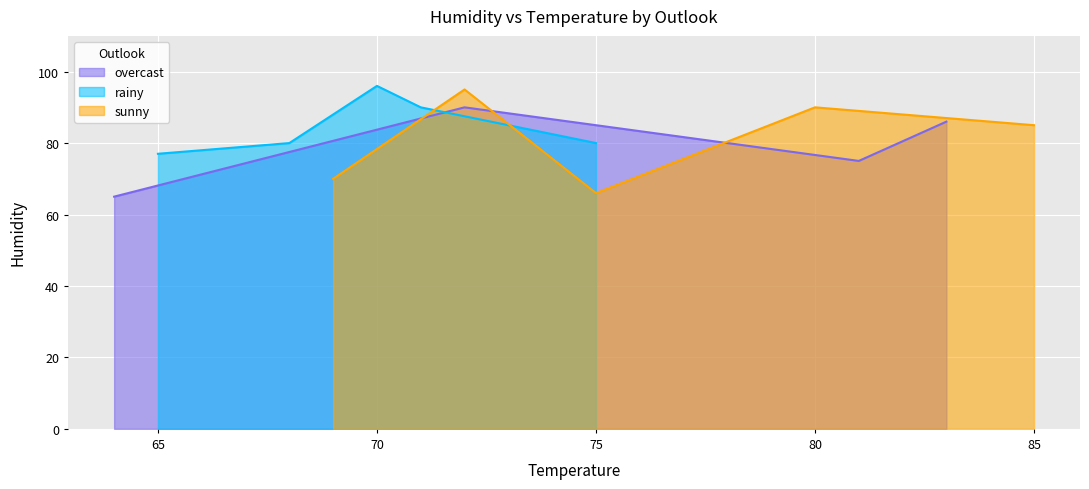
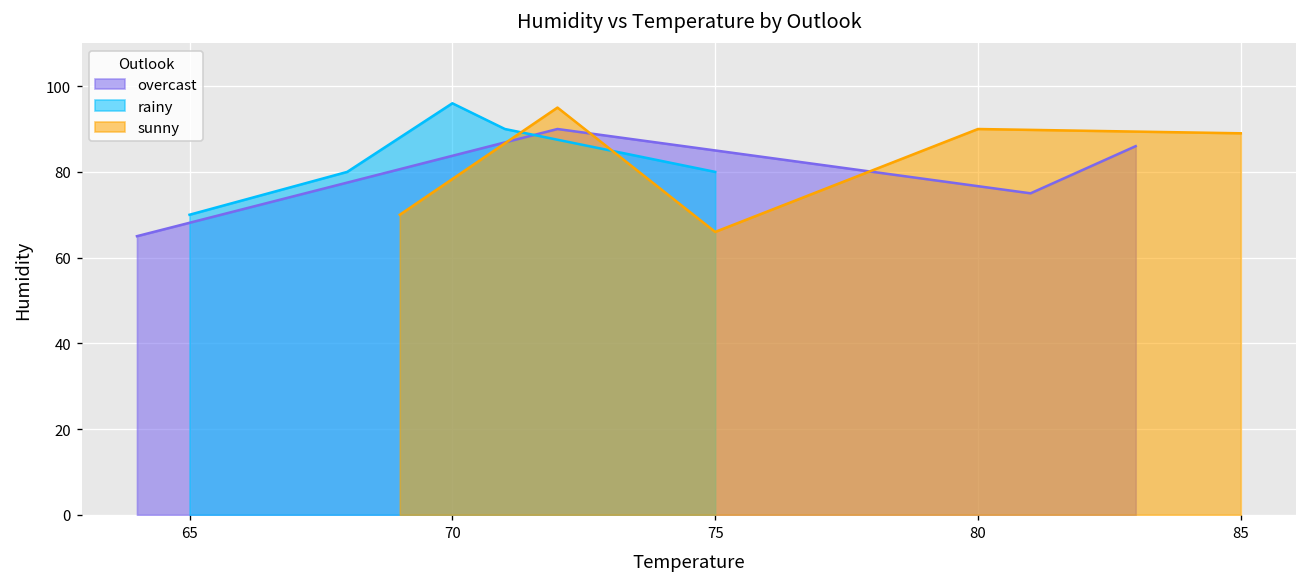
rainy, 65: 77 -> 70
sunny, 85: 85 -> 89
